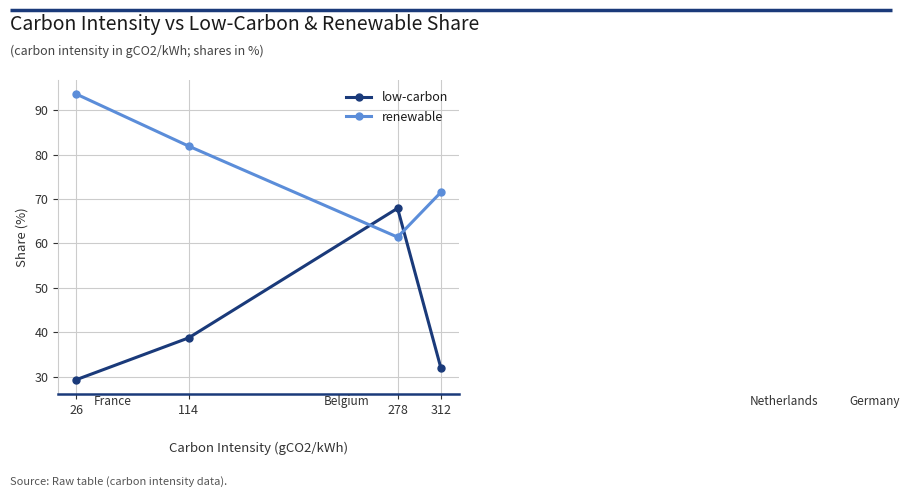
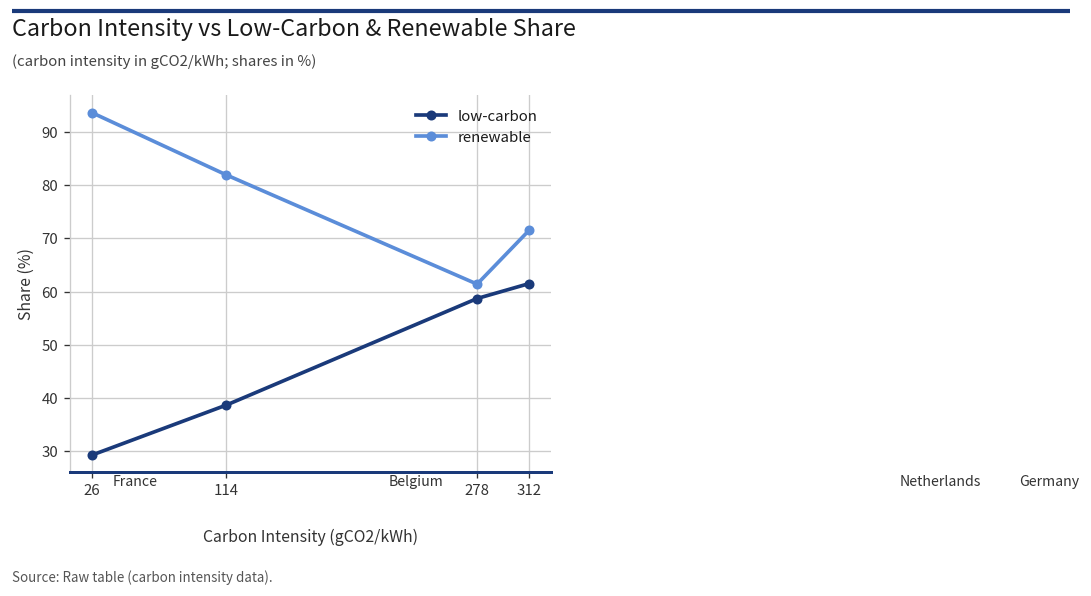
low-carbon, 278: 68 -> 59
low-carbon, 312: 32 -> 62
